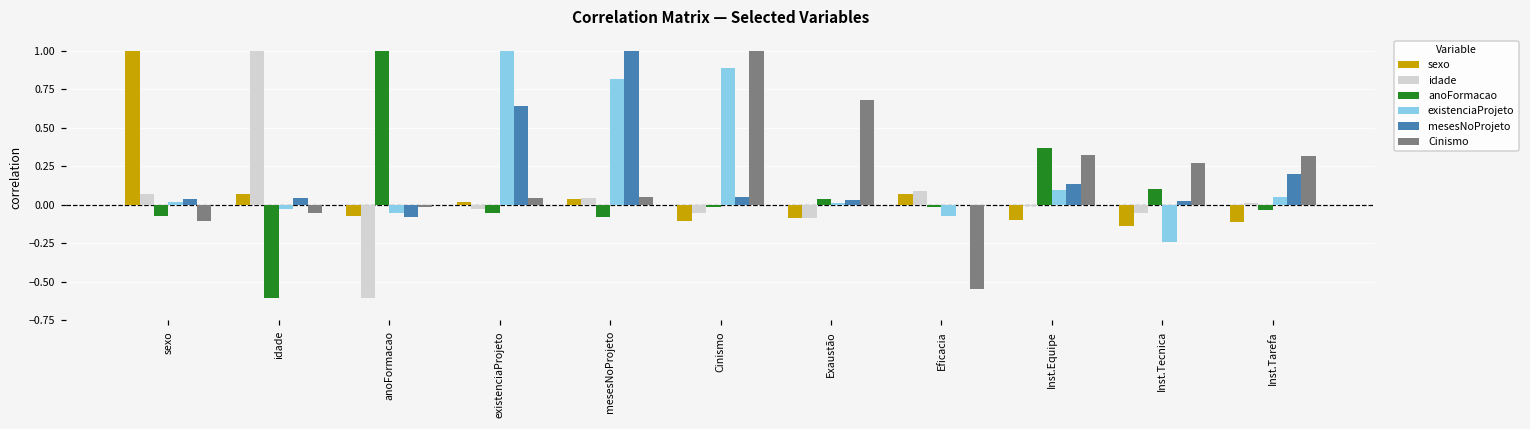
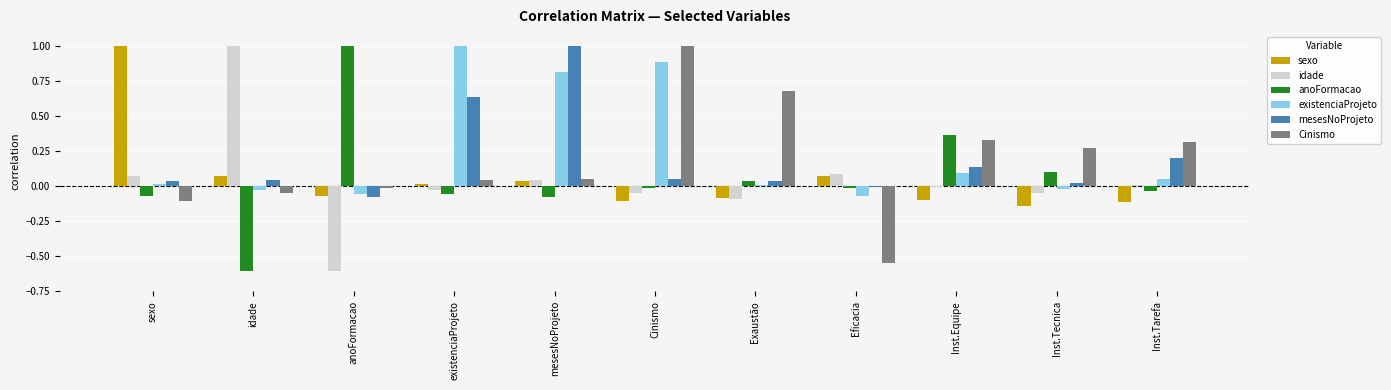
existenciaProjeto, Inst.Tecnica: -0.24 -> -0.02
